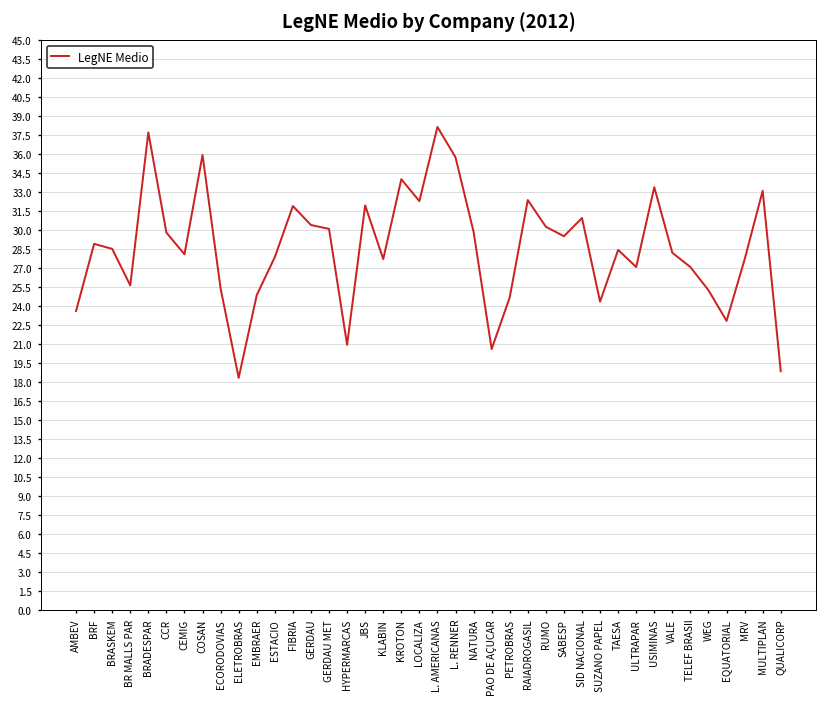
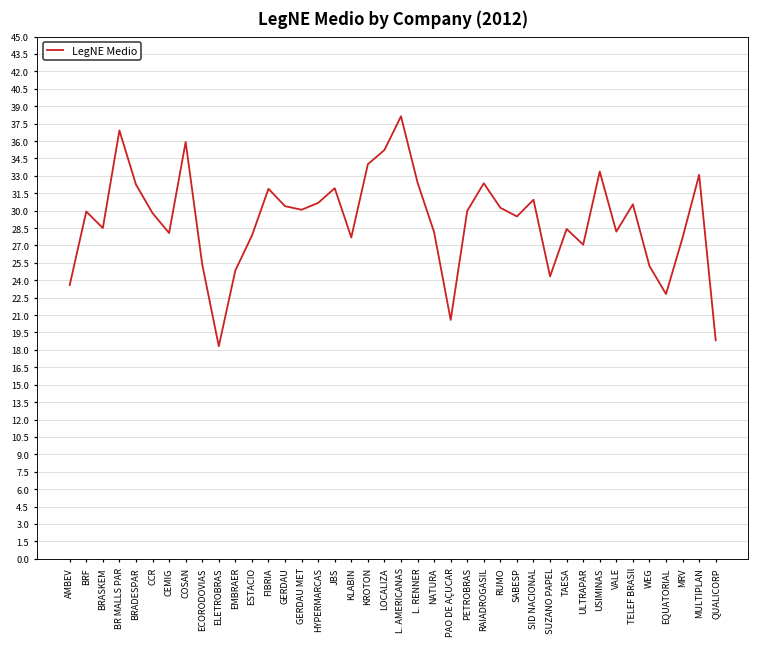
BRF: 28.9 -> 29.9
BR MALLS PAR: 25.6 -> 36.9
BRADESPAR: 37.7 -> 32.3
HYPERMARCAS: 20.9 -> 30.7
LOCALIZA: 32.3 -> 35.2
L. RENNER: 35.7 -> 32.4
NATURA: 29.8 -> 28.1
PETROBRAS: 24.7 -> 30.0
TELEF BRASIl: 27.1 -> 30.5
